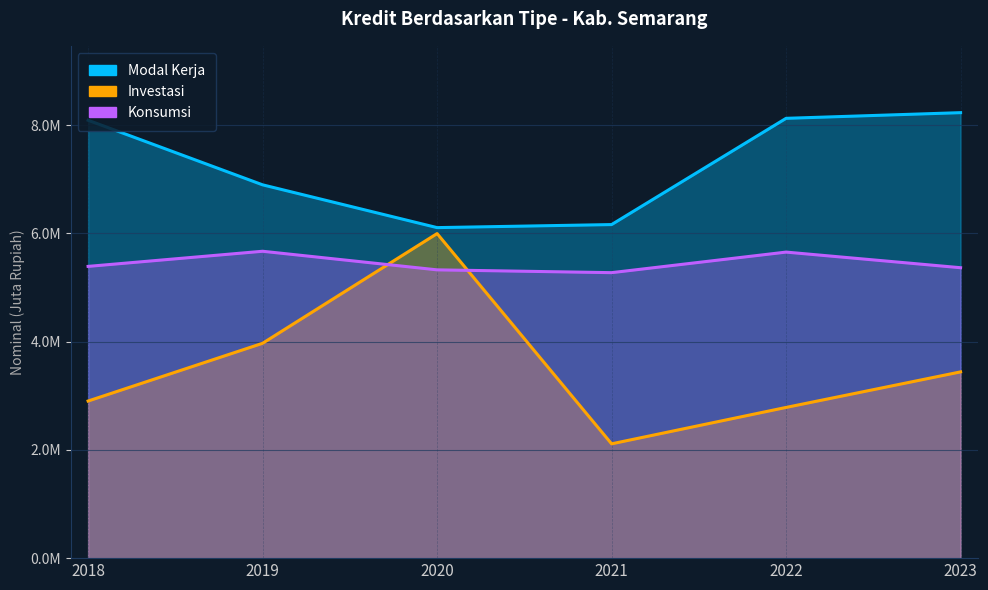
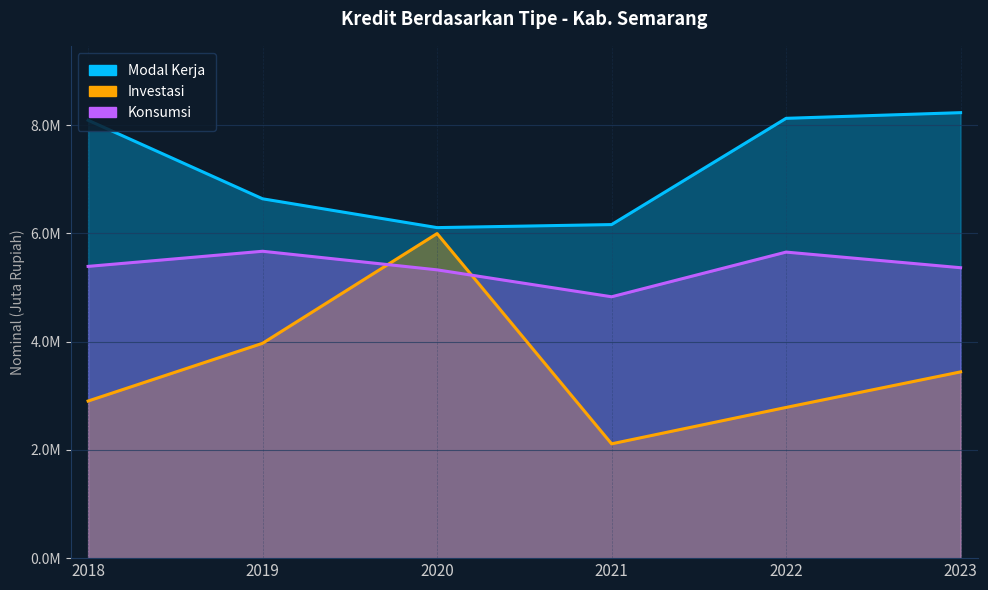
Modal Kerja, 2019: 6900000 -> 6600000
Konsumsi, 2021: 5300000 -> 4800000
